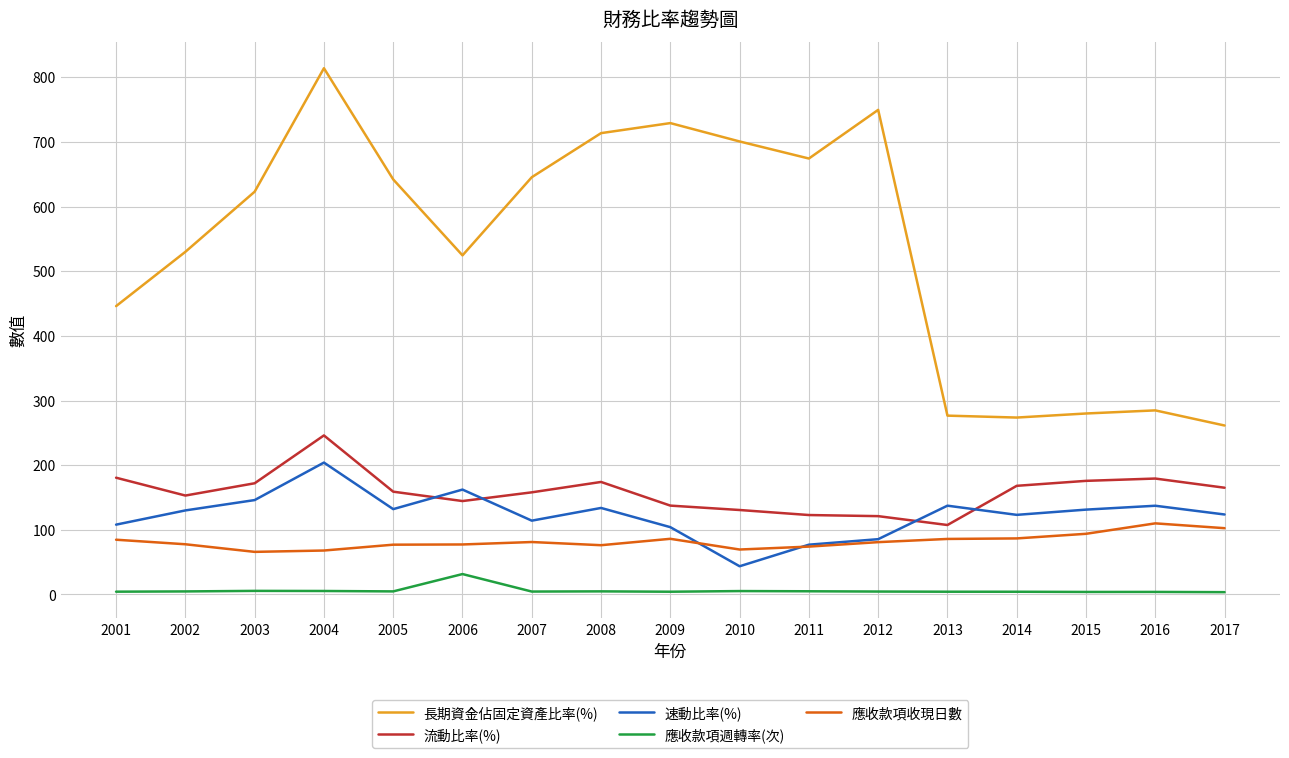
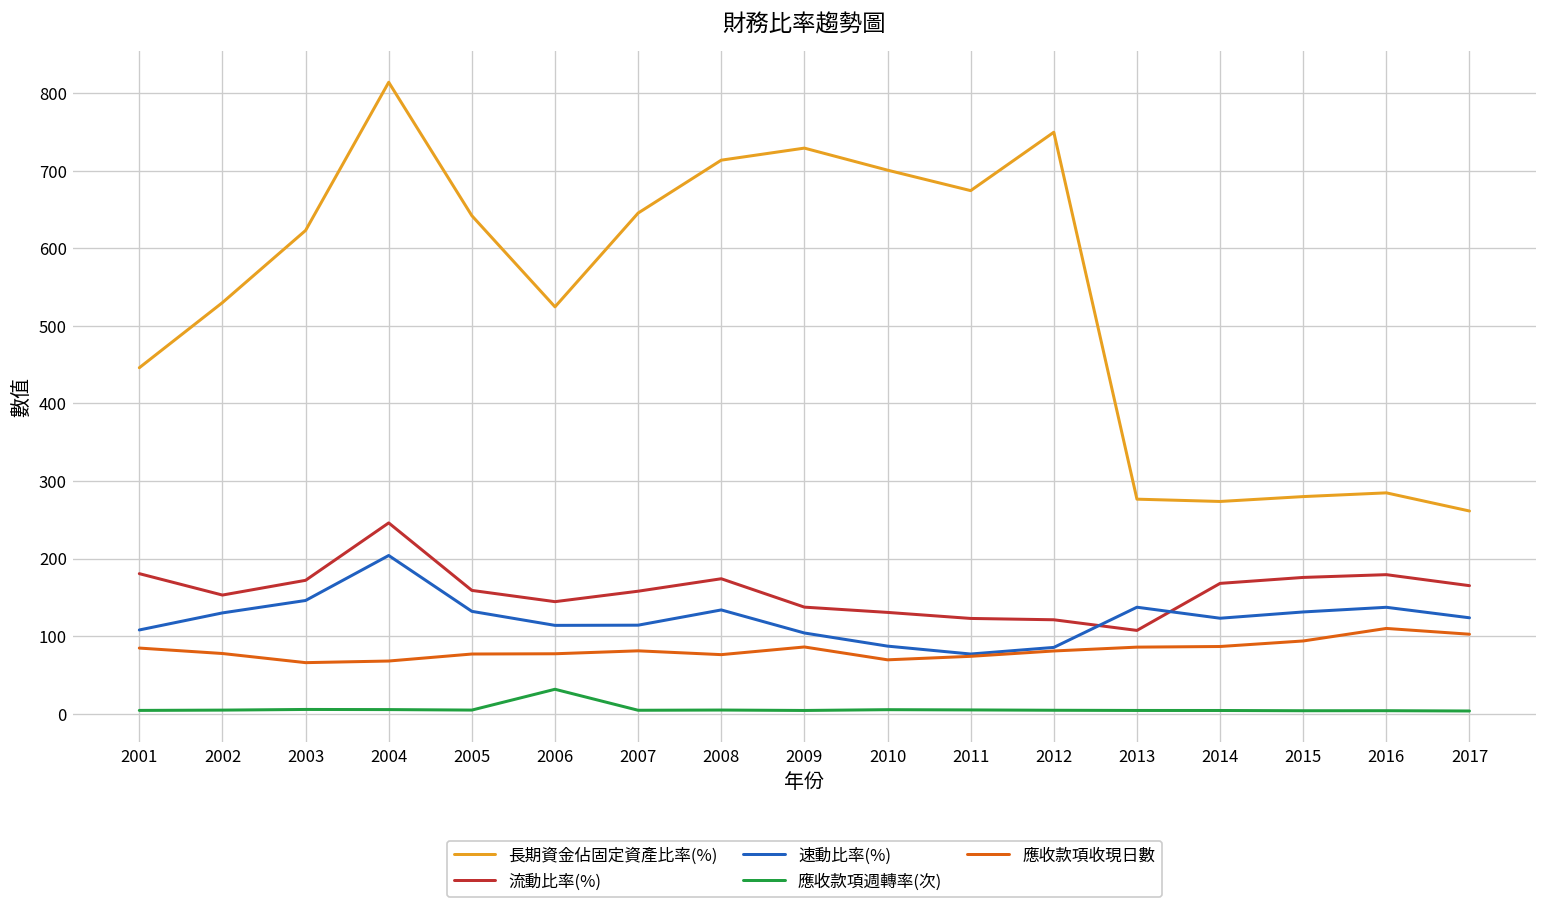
速動比率(%), 2006: 160 -> 110
速動比率(%), 2010: 40 -> 90
